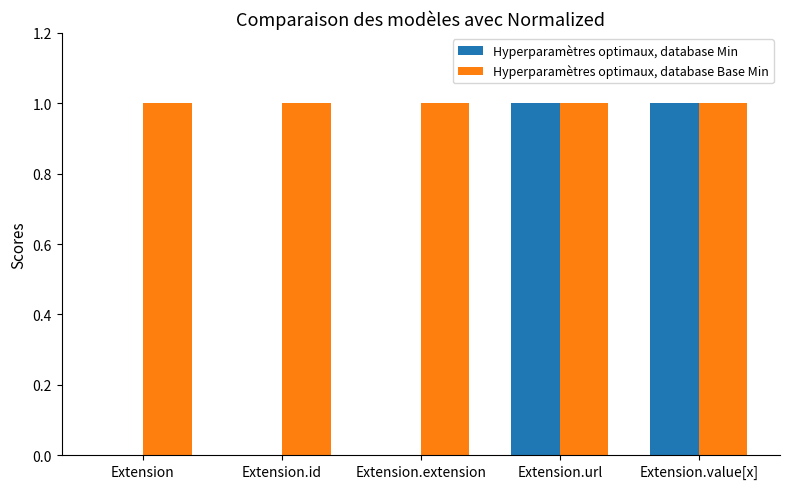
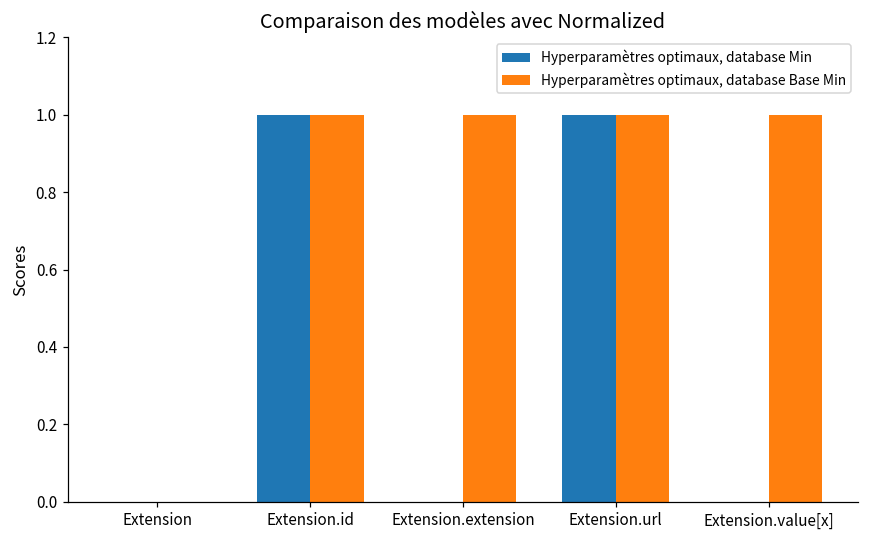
Hyperparamètres optimaux, database Base Min, Extension: 1 -> 0
Hyperparamètres optimaux, database Min, Extension.id: 0 -> 1
Hyperparamètres optimaux, database Min, Extension.value[x]: 1 -> 0
